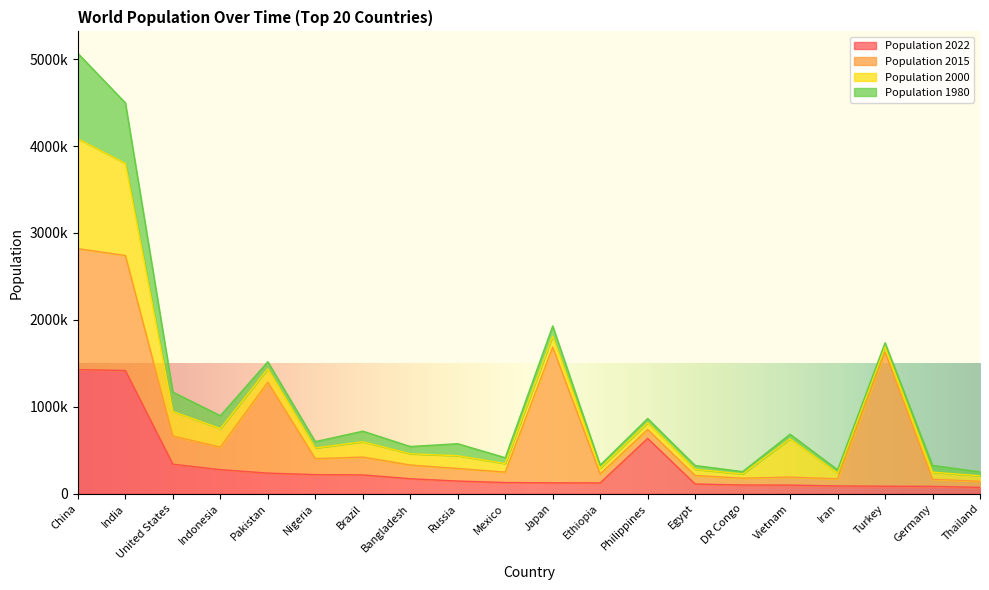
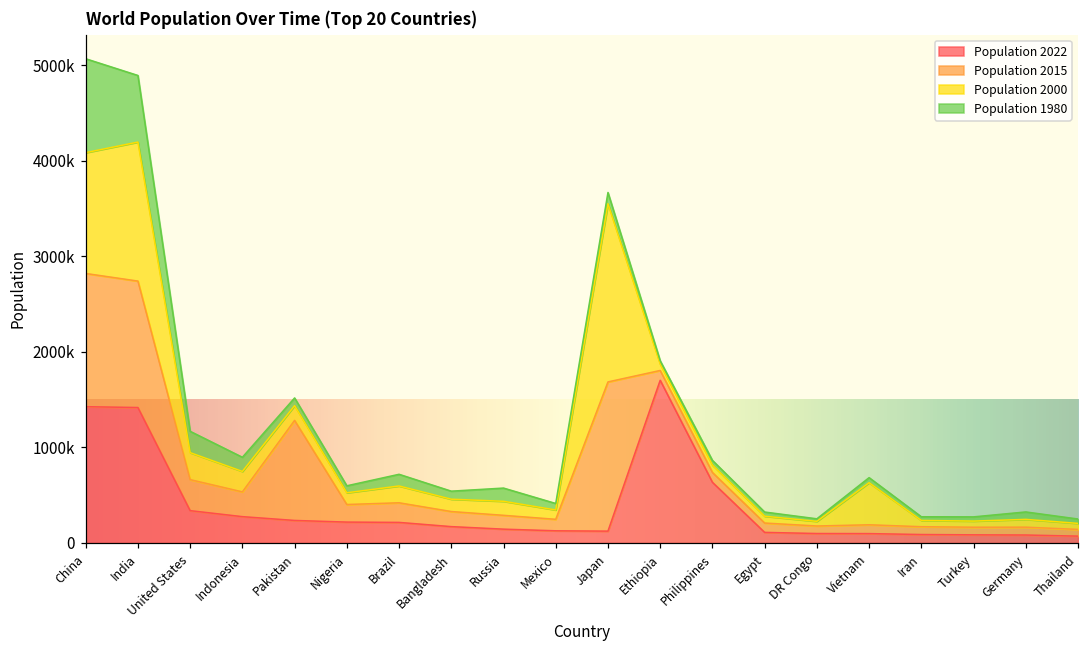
Population 2000, India: 1100000 -> 1500000
Population 2000, Japan: 100000 -> 1900000
Population 2022, Ethiopia: 100000 -> 1700000
Population 2015, Turkey: 1500000 -> 100000
